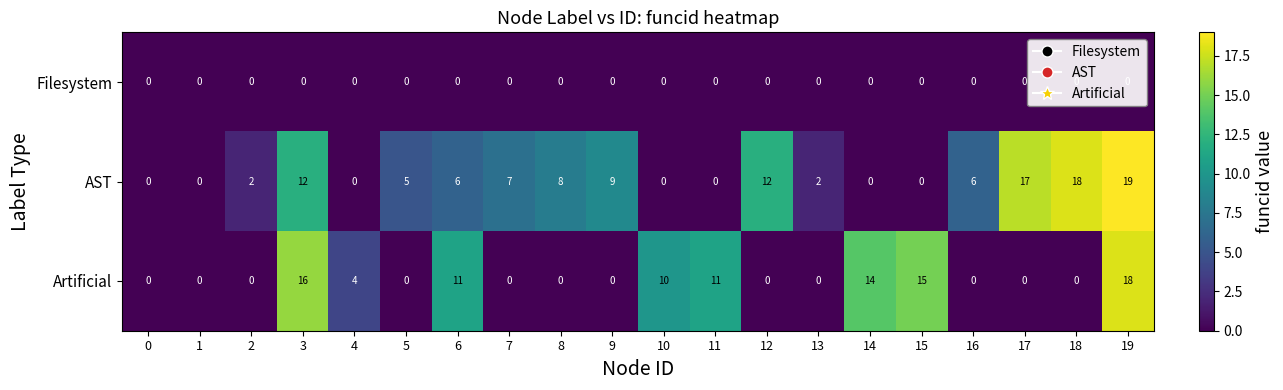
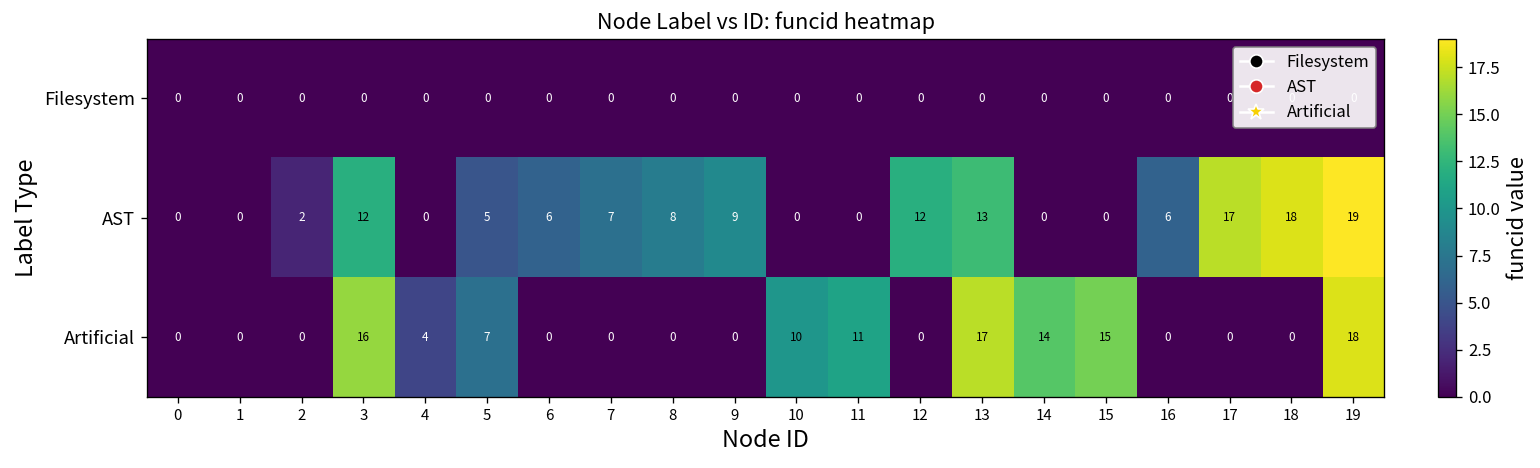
AST, 13: 2 -> 13
Artificial, 5: 0 -> 7
Artificial, 6: 11 -> 0
Artificial, 13: 0 -> 17
